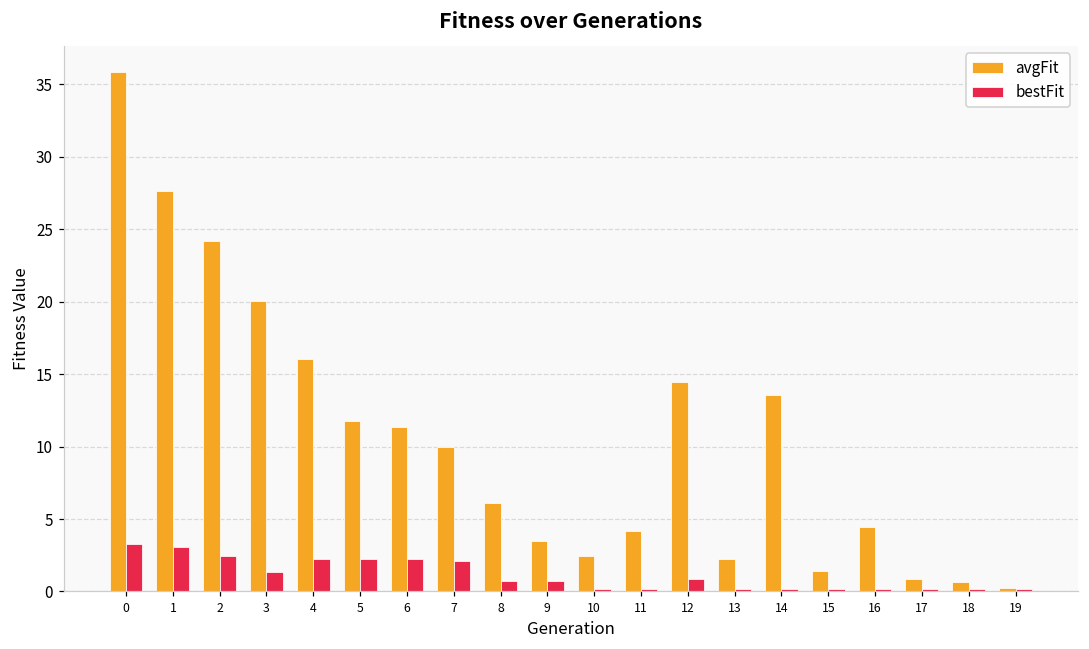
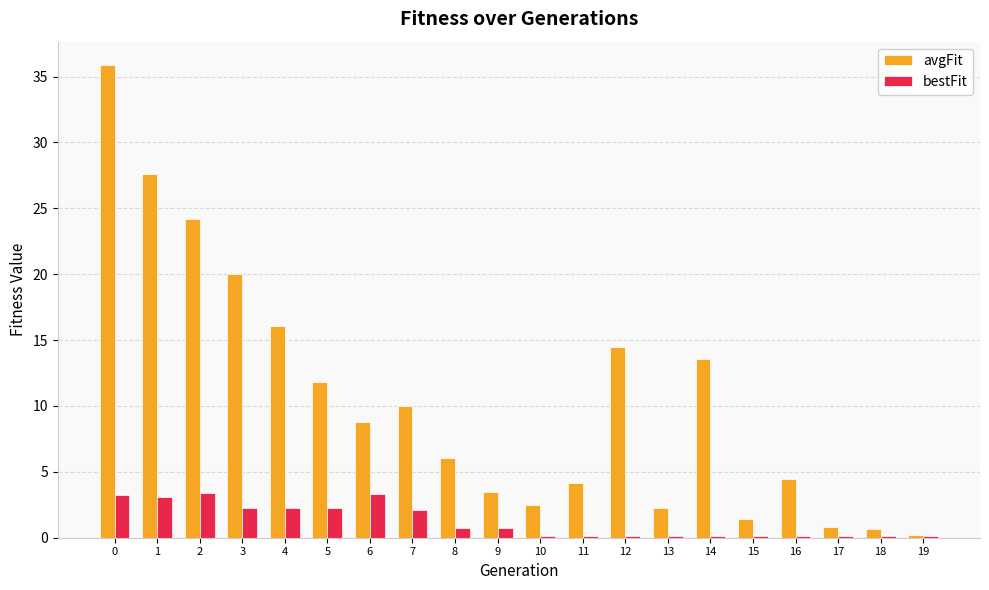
bestFit, 2: 2.4 -> 3.4
bestFit, 3: 1.3 -> 2.2
avgFit, 6: 11.3 -> 8.8
bestFit, 6: 2.2 -> 3.3
bestFit, 12: 0.9 -> 0.2
